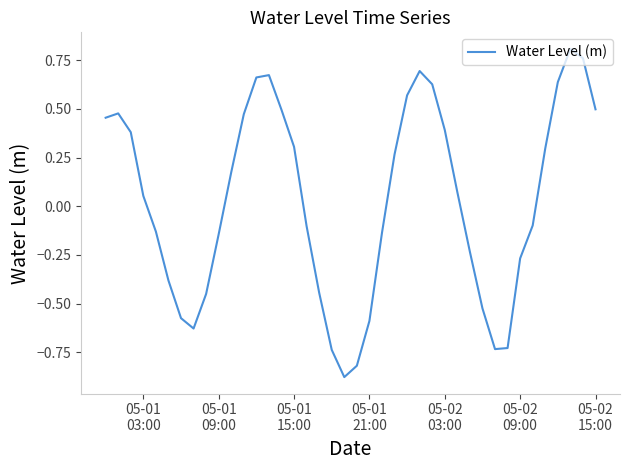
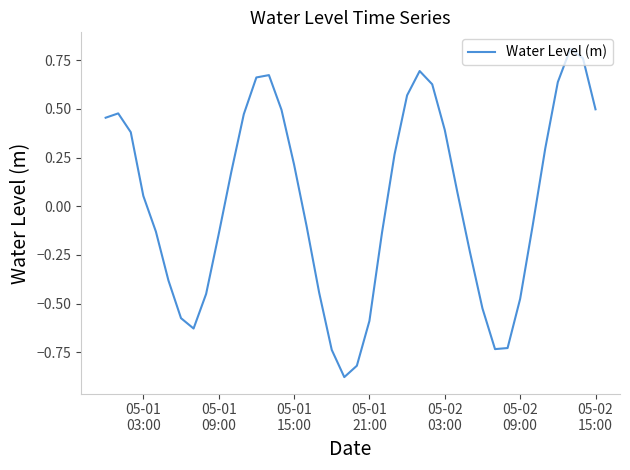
05-01 15:00: 0.30 -> 0.21
05-02 09:00: -0.27 -> -0.47
